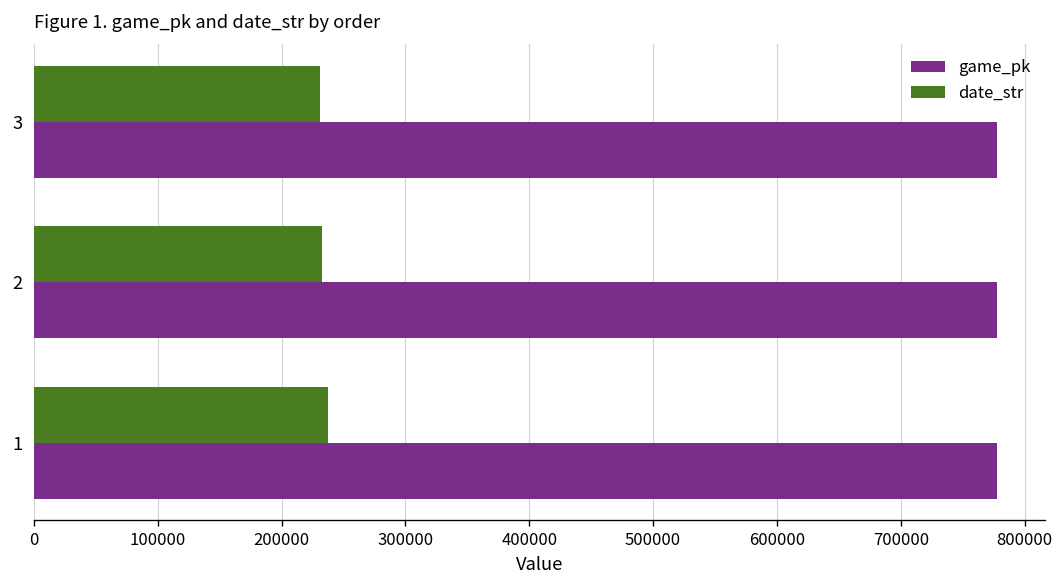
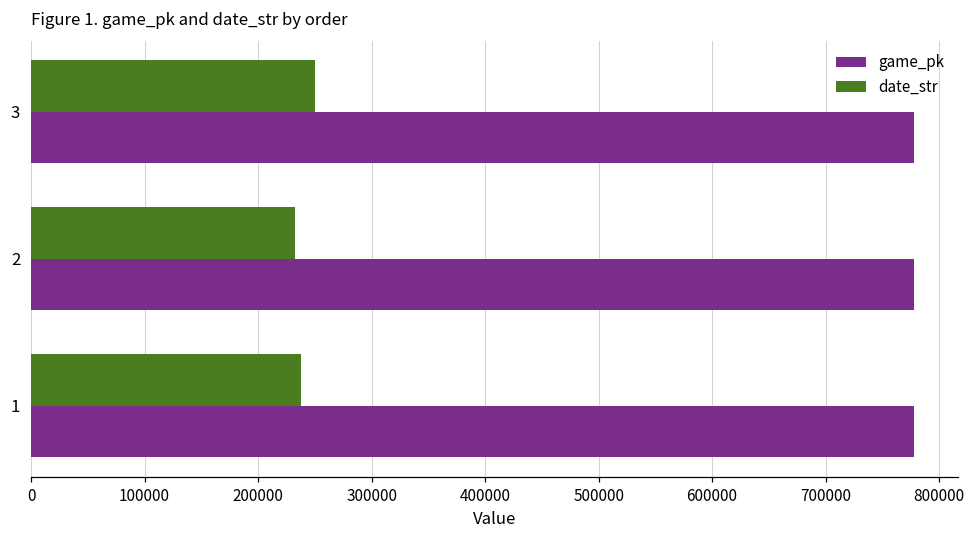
date_str, 3: 231000 -> 251000
